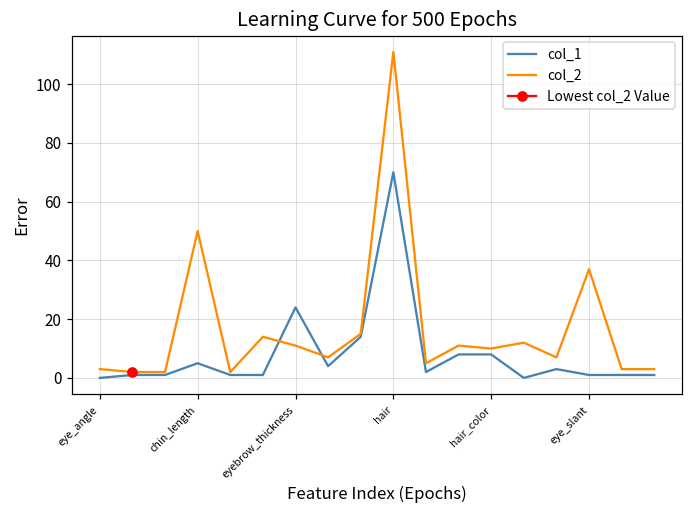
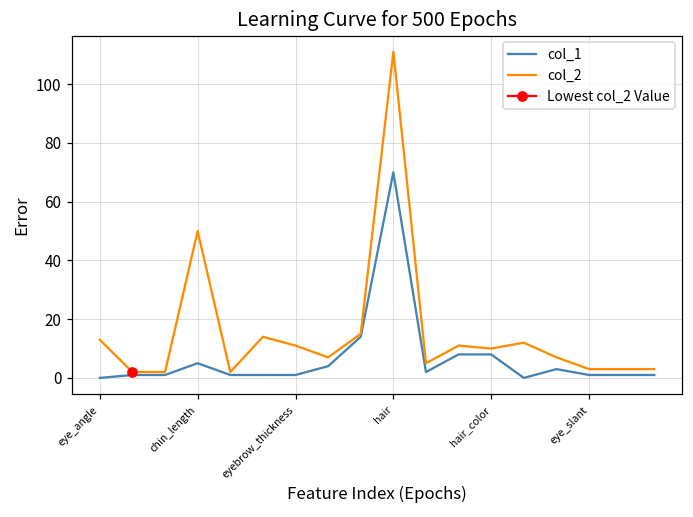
col_2, eye_angle: 3 -> 13
col_1, eyebrow_thickness: 24 -> 1
col_2, eye_slant: 37 -> 3
